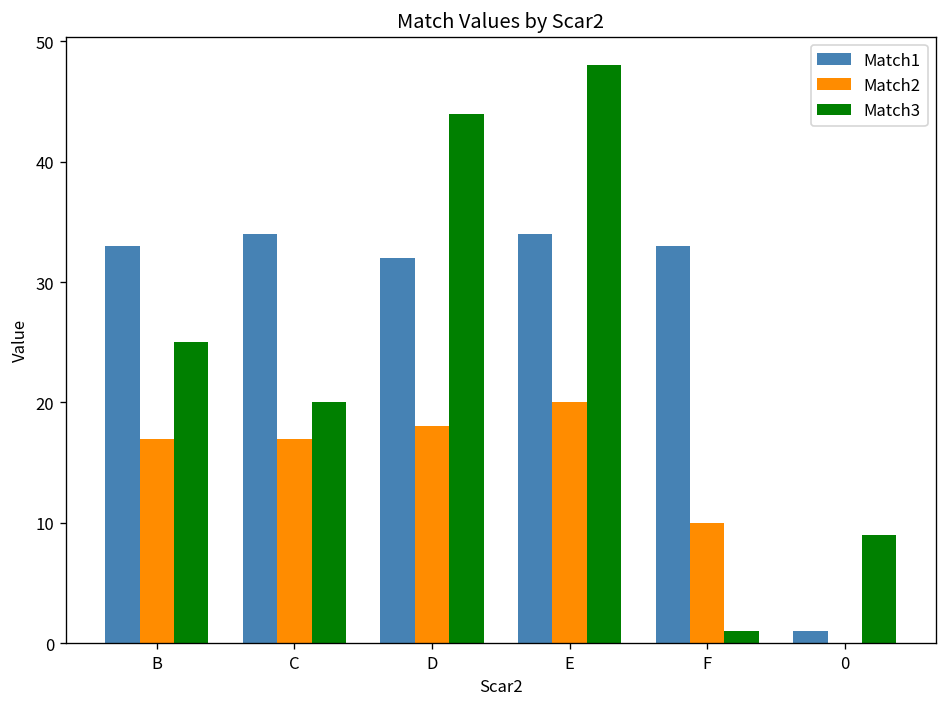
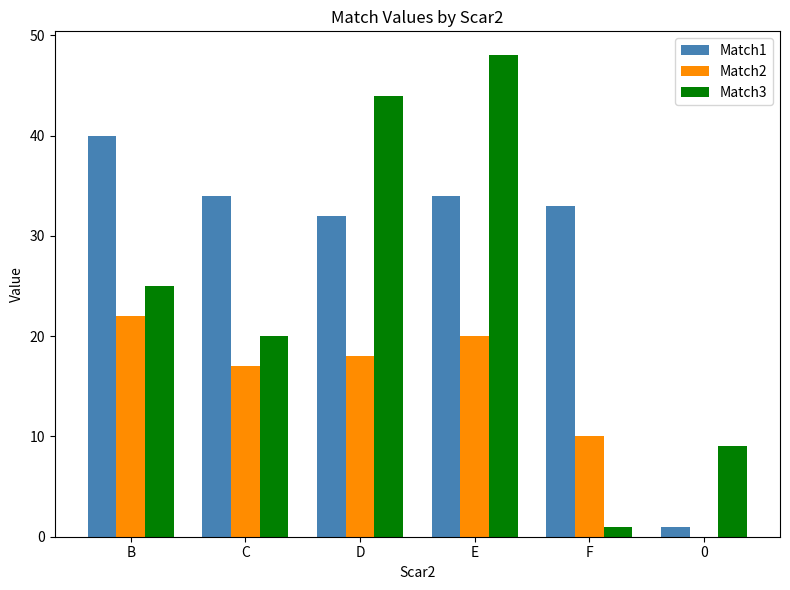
Match1, B: 33 -> 40
Match2, B: 17 -> 22
